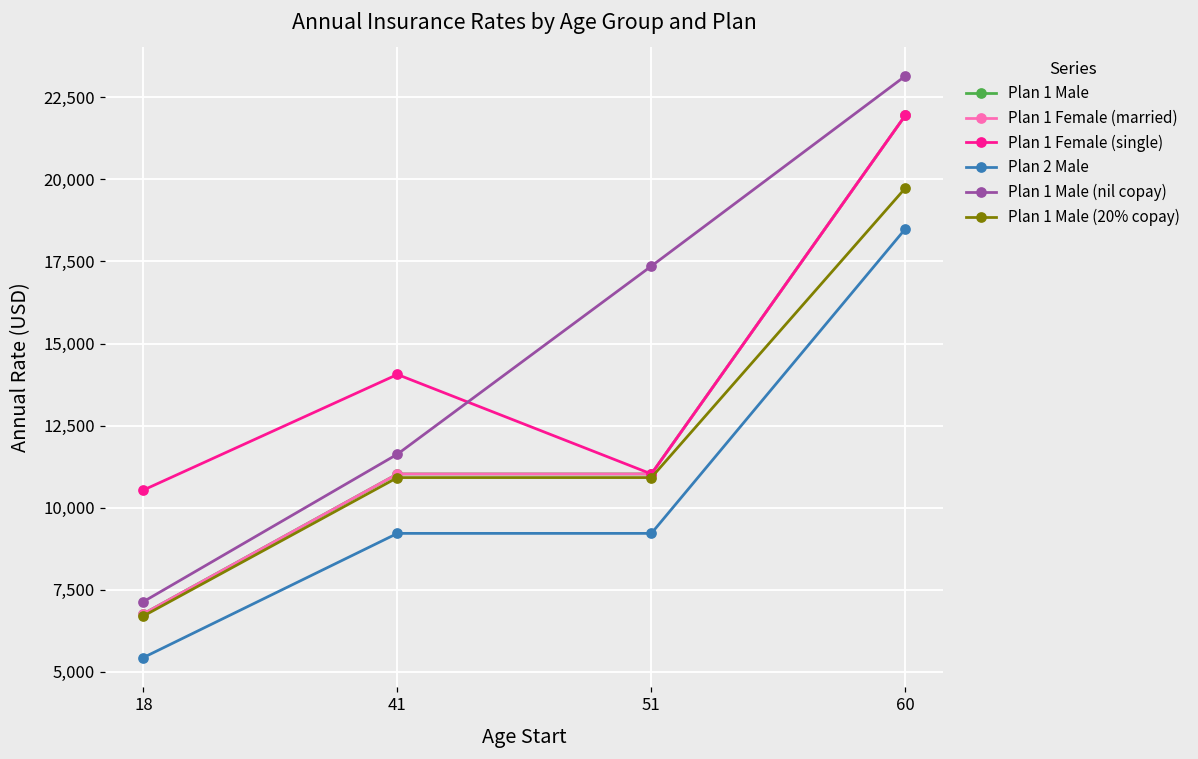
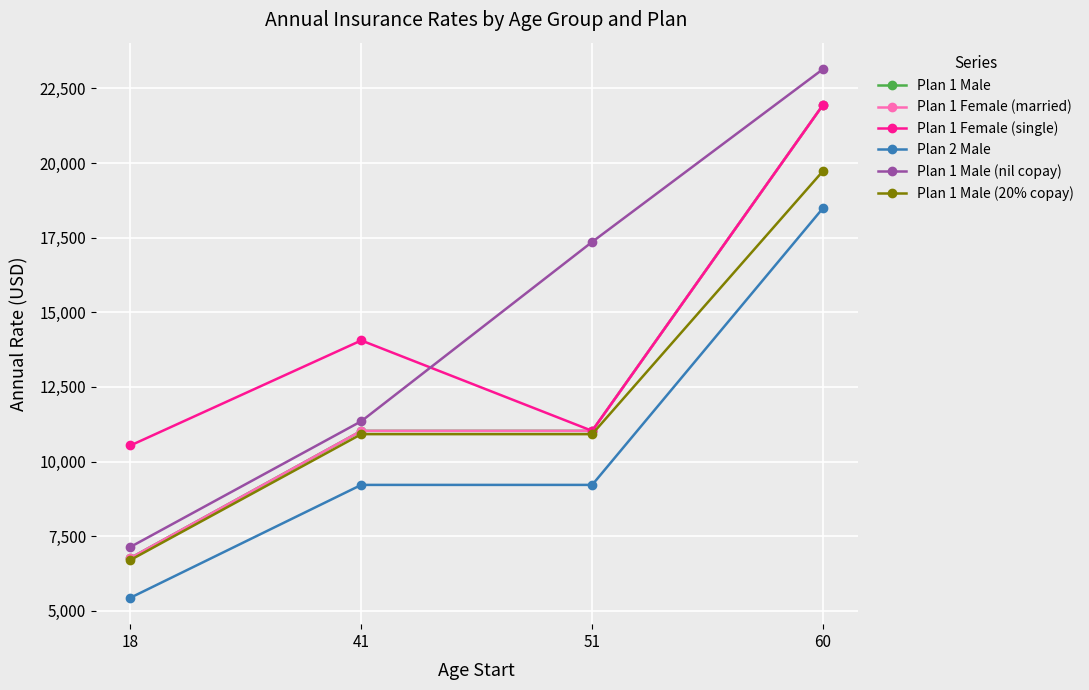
Plan 1 Male (nil copay), 41: 11,600 -> 11,400
